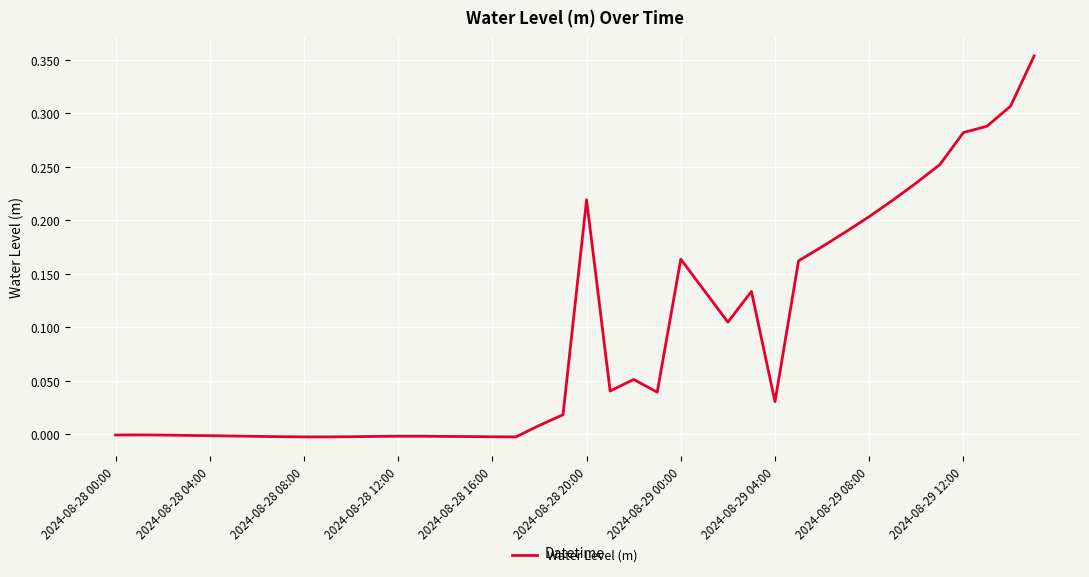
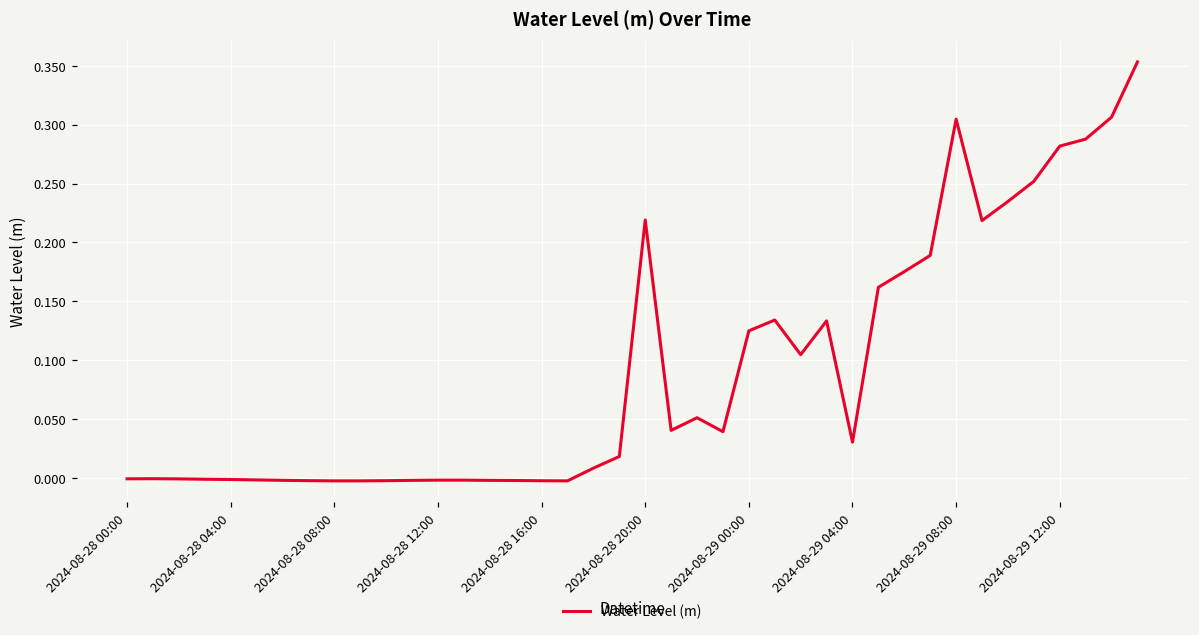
2024-08-29 00:00: 0.163 -> 0.125
2024-08-29 08:00: 0.203 -> 0.305
